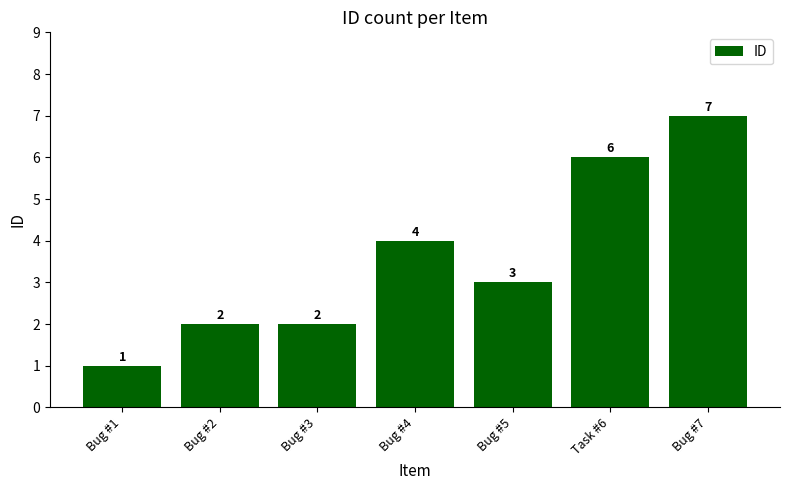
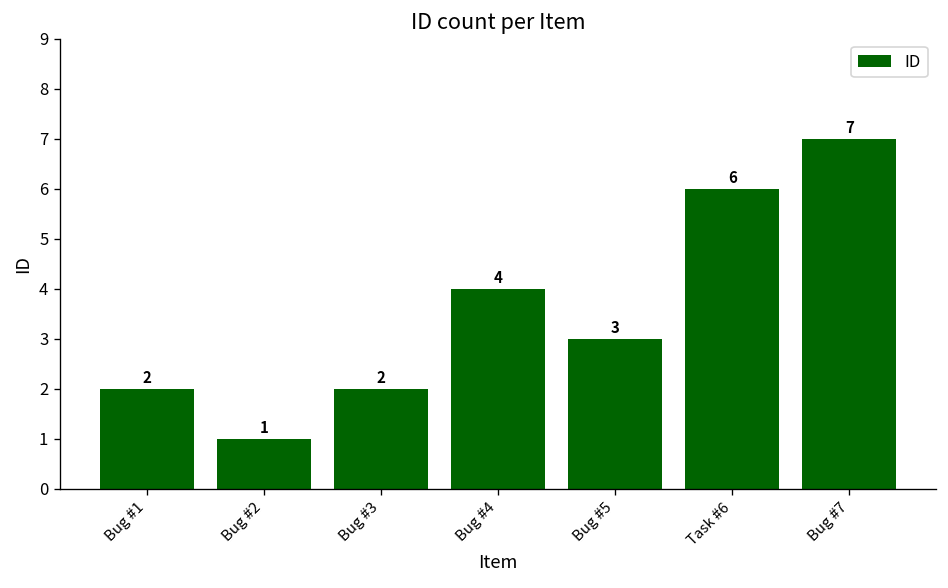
Bug #1: 1 -> 2
Bug #2: 2 -> 1
